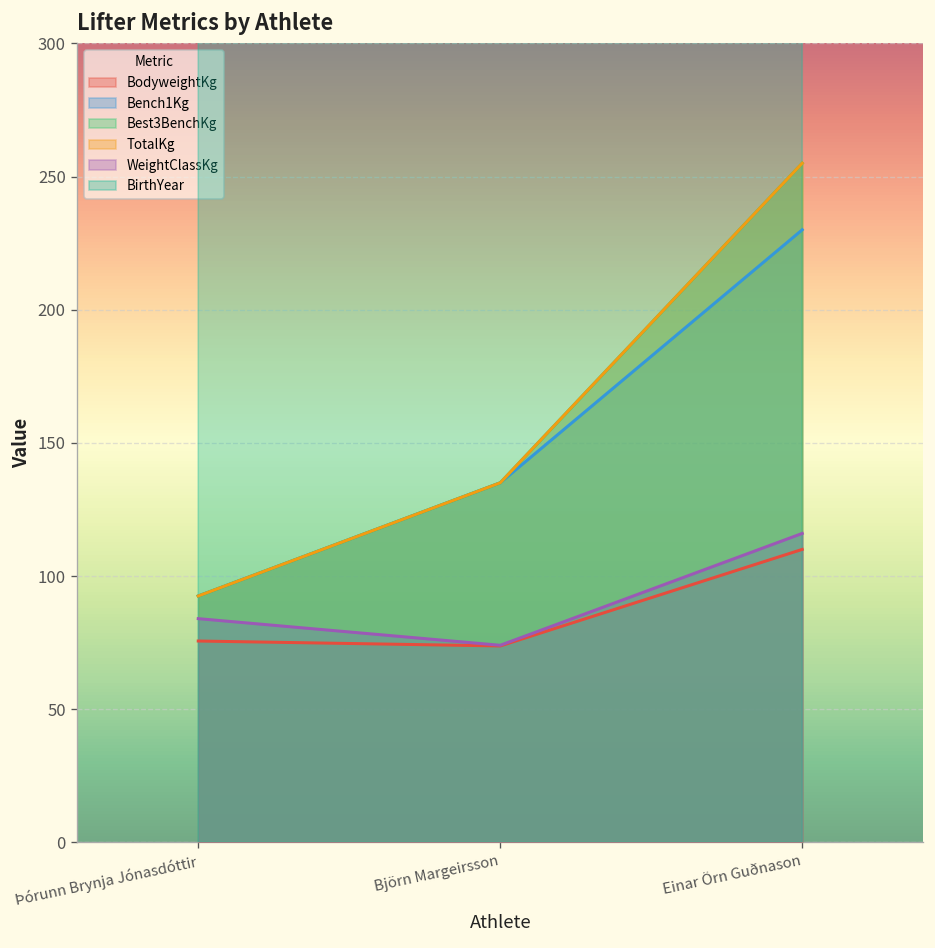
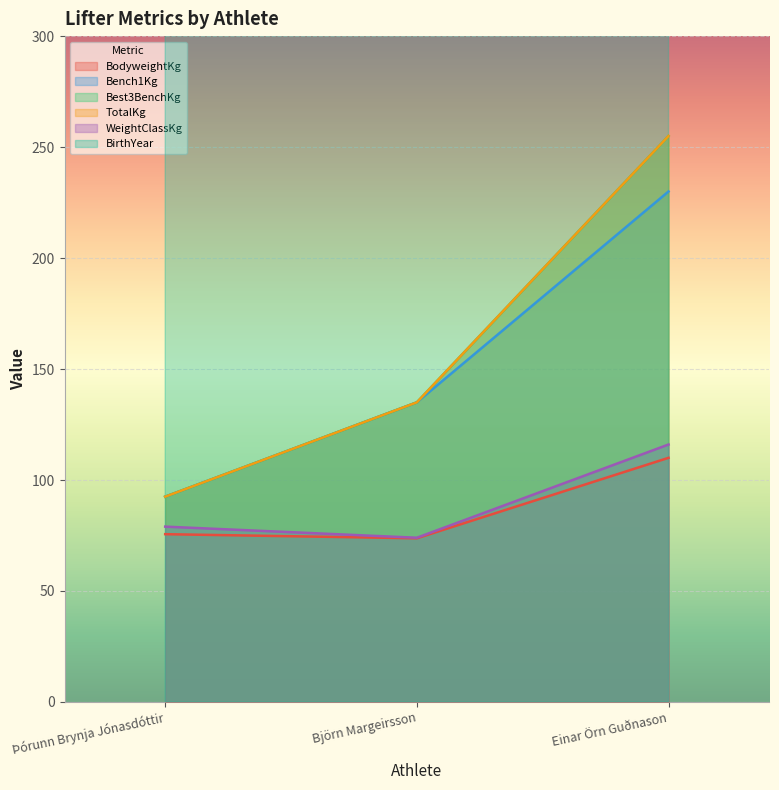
WeightClassKg, Þórunn Brynja Jónasdóttir: 84 -> 79
